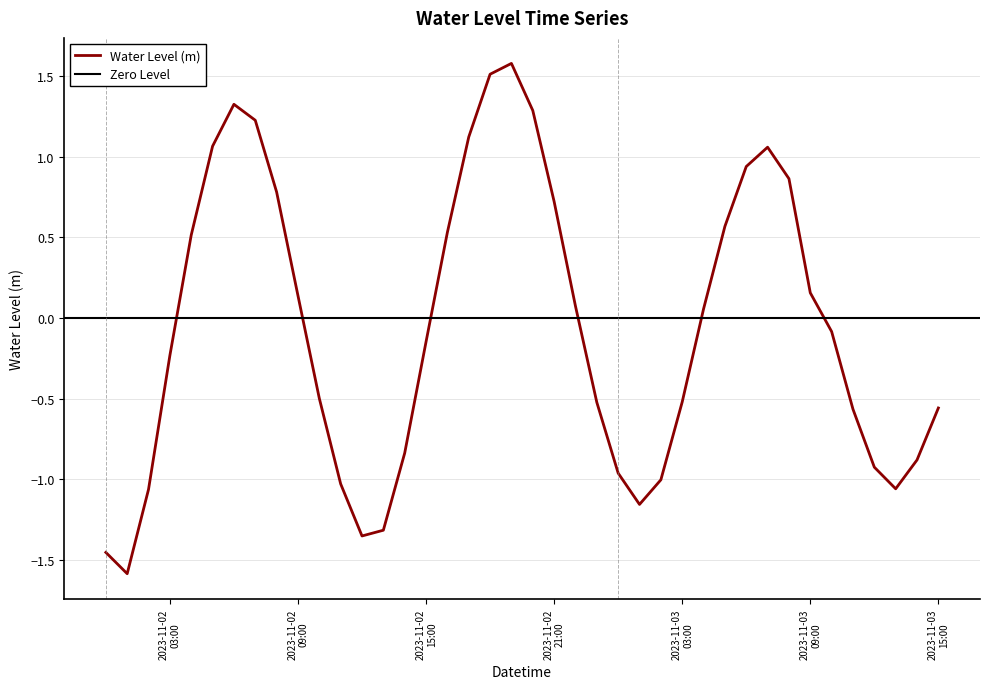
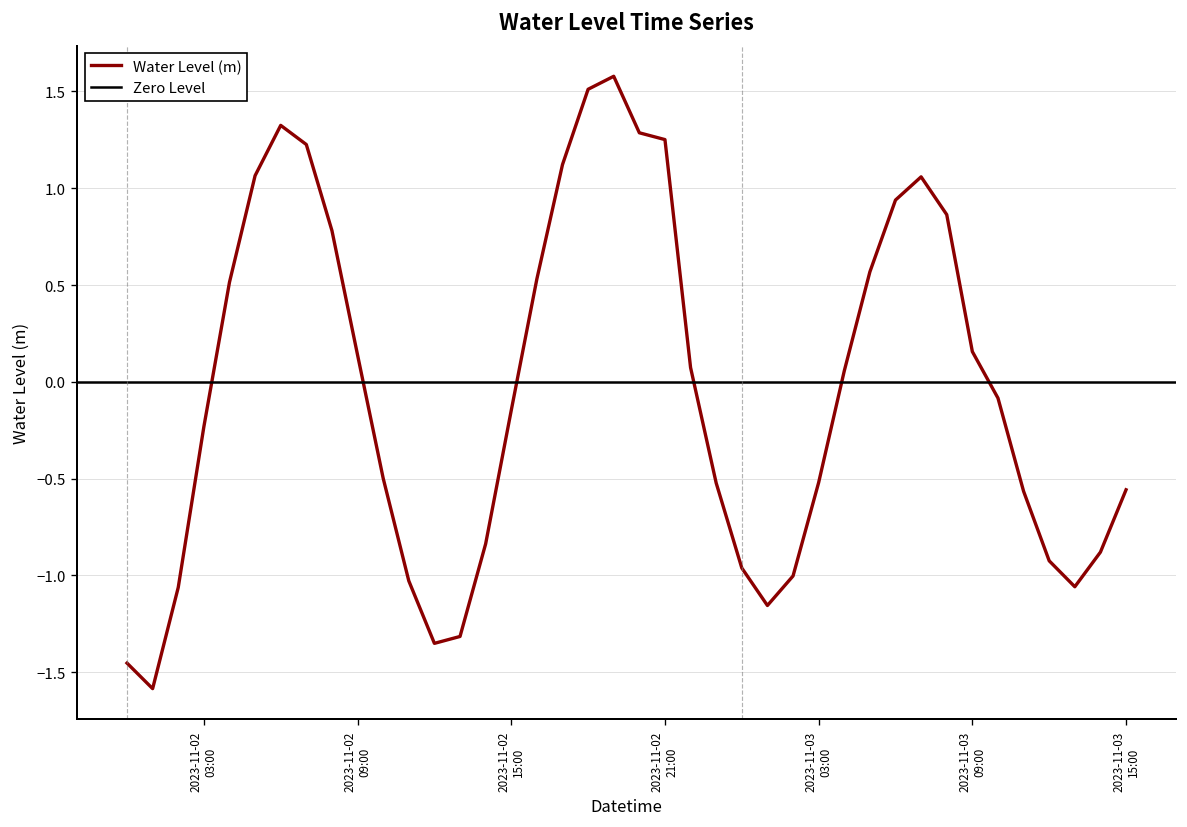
2023-11-02 21:00: 0.72 -> 1.25
